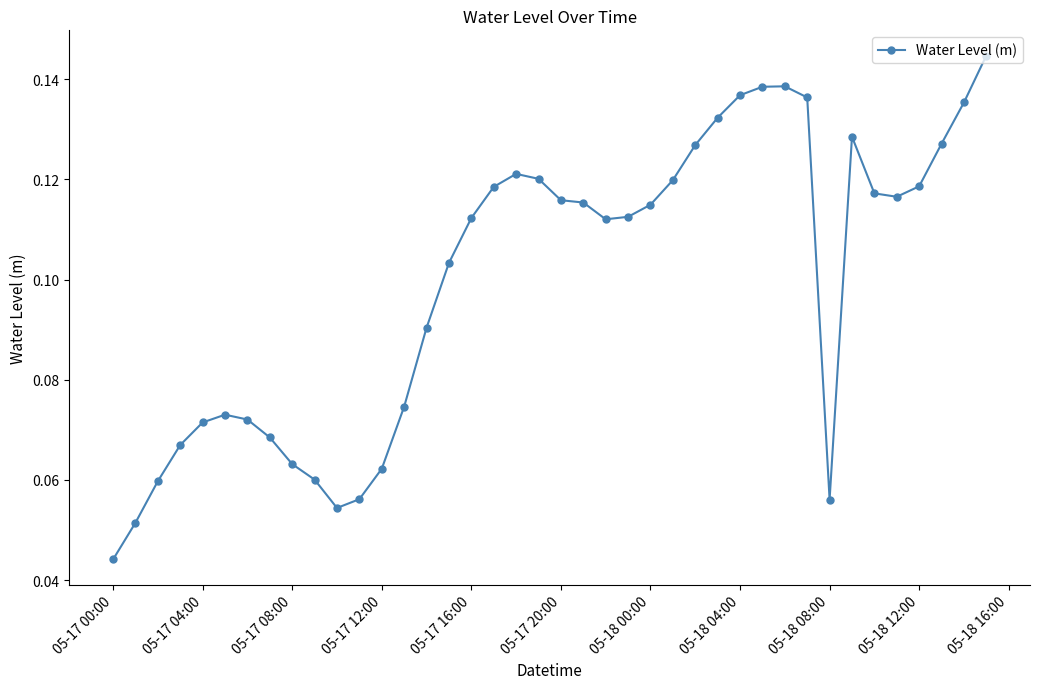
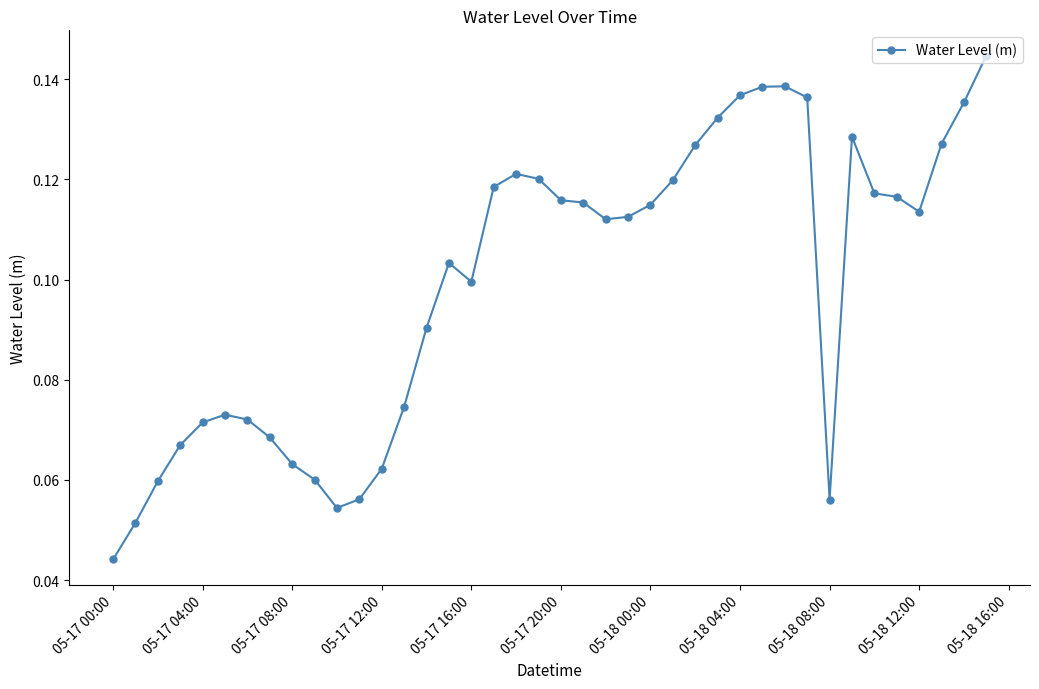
05-17 16:00: 0.112 -> 0.100
05-18 12:00: 0.119 -> 0.114
